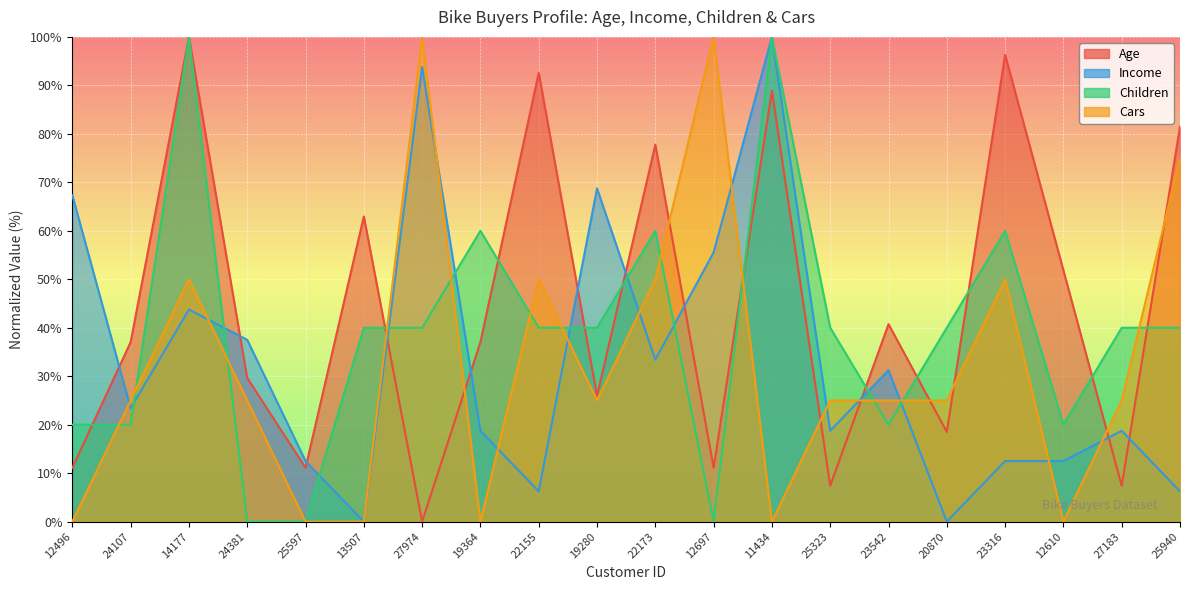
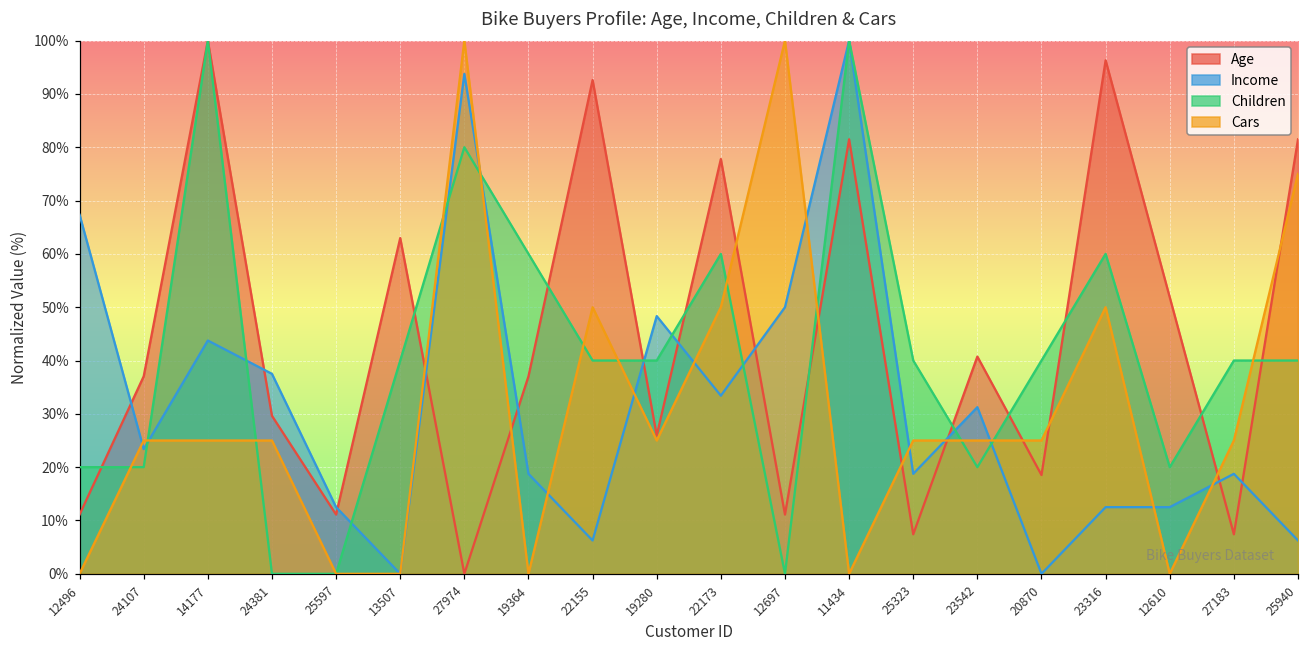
Cars, 14177: 50% -> 25%
Children, 27974: 40% -> 80%
Income, 19280: 69% -> 48%
Income, 12697: 56% -> 50%
Age, 11434: 89% -> 81%
